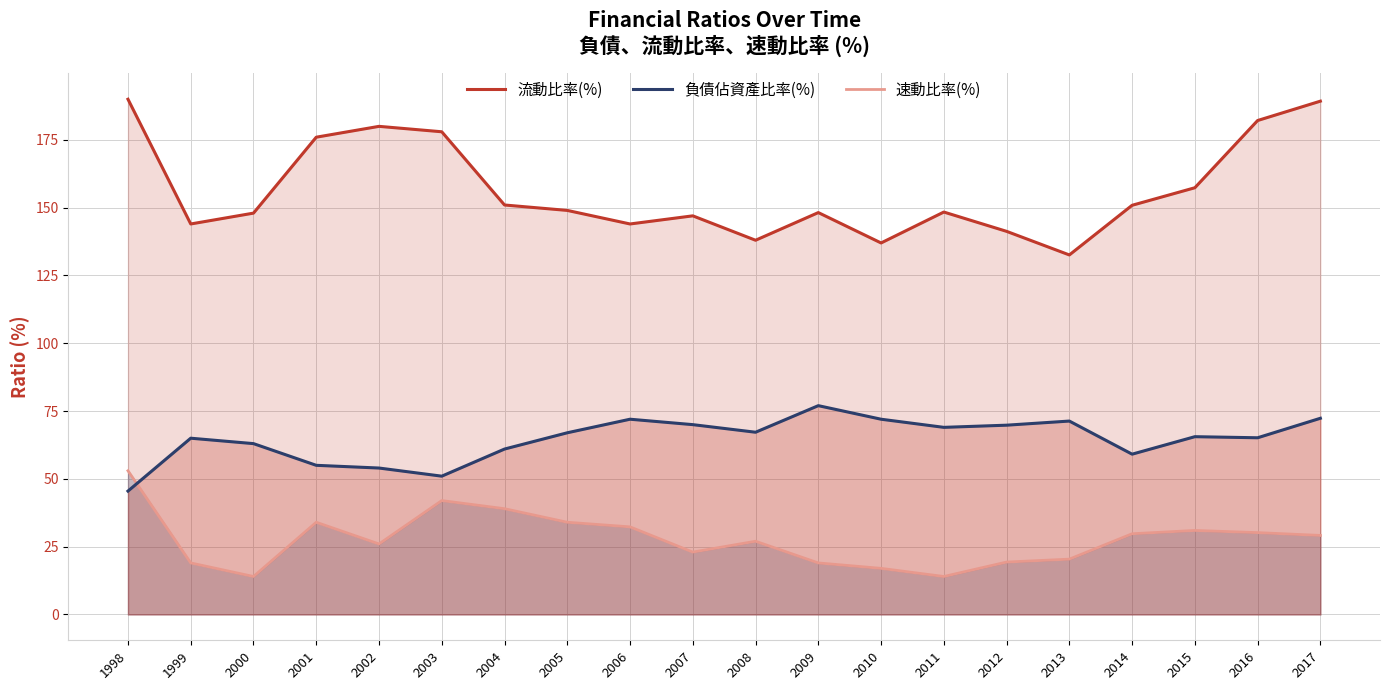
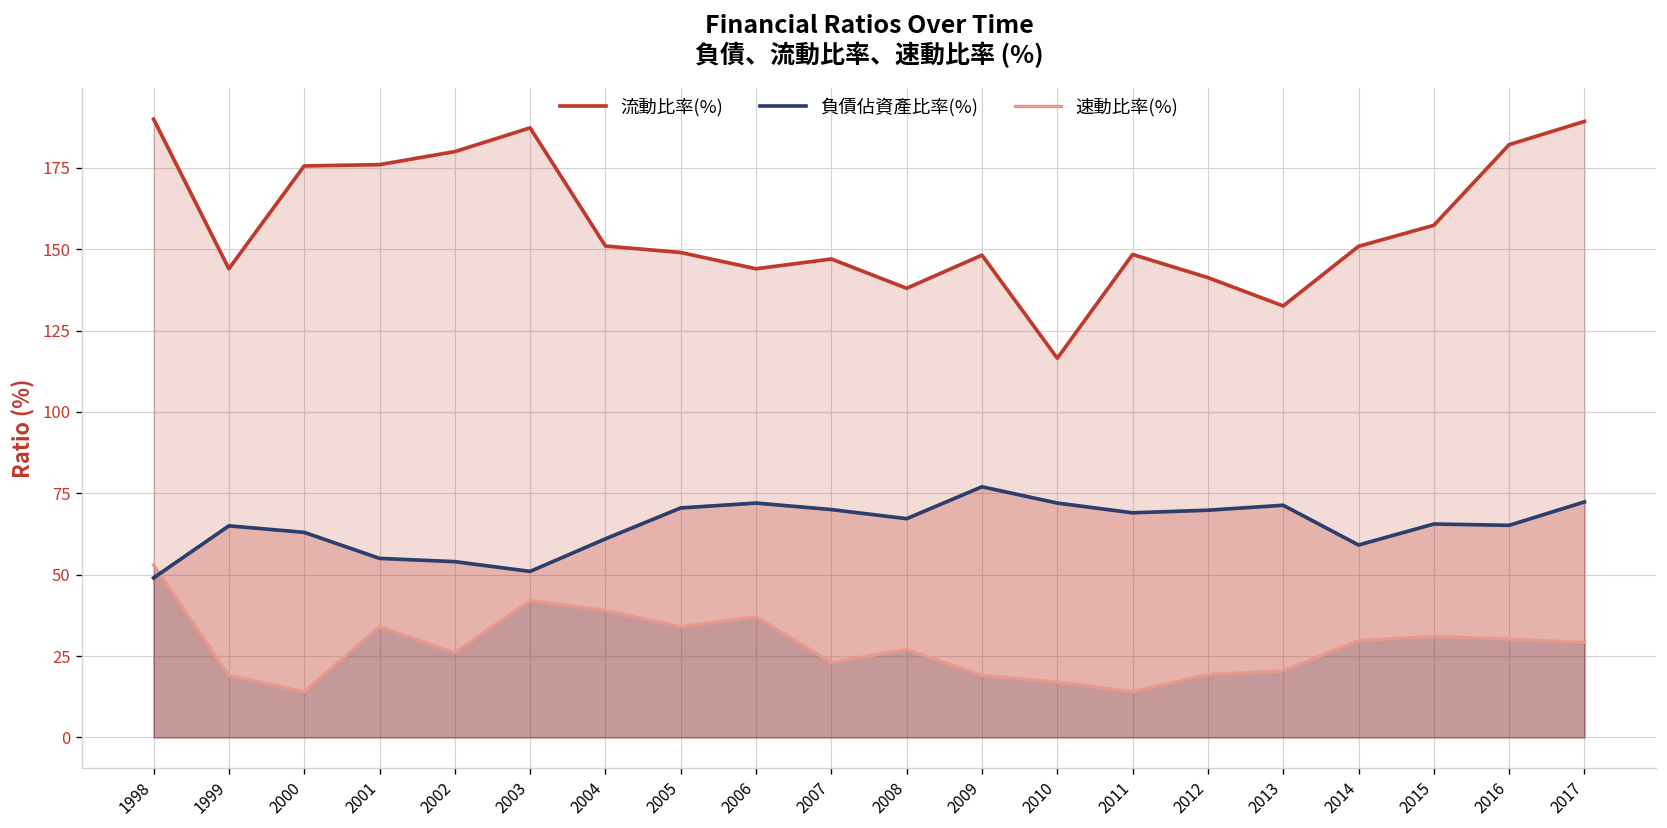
負債佔資產比率(%), 1998: 46 -> 49
流動比率(%), 2000: 148 -> 176
流動比率(%), 2003: 178 -> 187
負債佔資產比率(%), 2005: 67 -> 71
速動比率(%), 2006: 32 -> 37
流動比率(%), 2010: 137 -> 117
